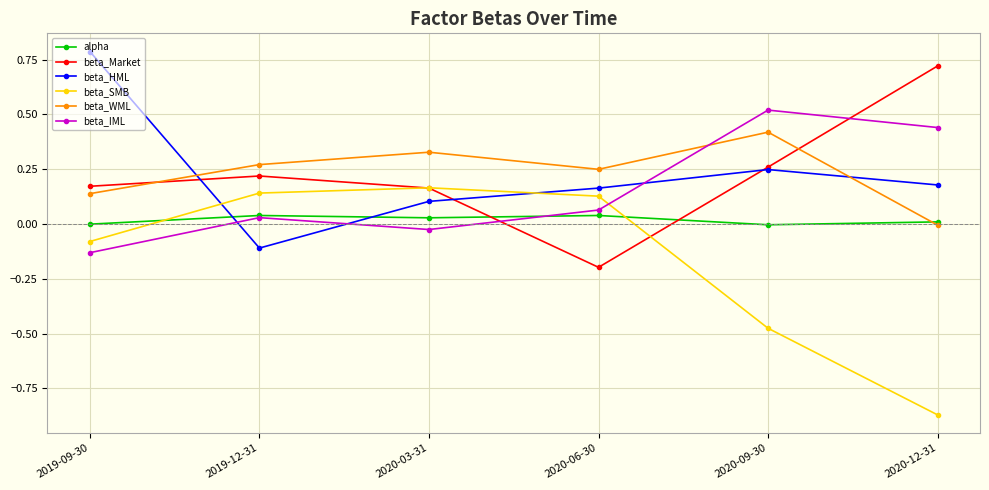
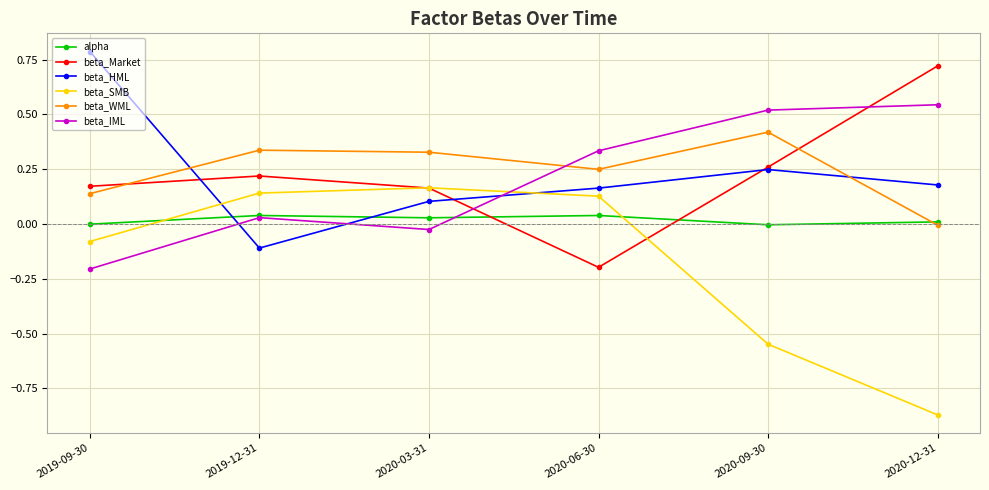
beta_IML, 2019-09-30: -0.13 -> -0.21
beta_WML, 2019-12-31: 0.27 -> 0.34
beta_IML, 2020-06-30: 0.06 -> 0.33
beta_SMB, 2020-09-30: -0.48 -> -0.55
beta_IML, 2020-12-31: 0.44 -> 0.54
